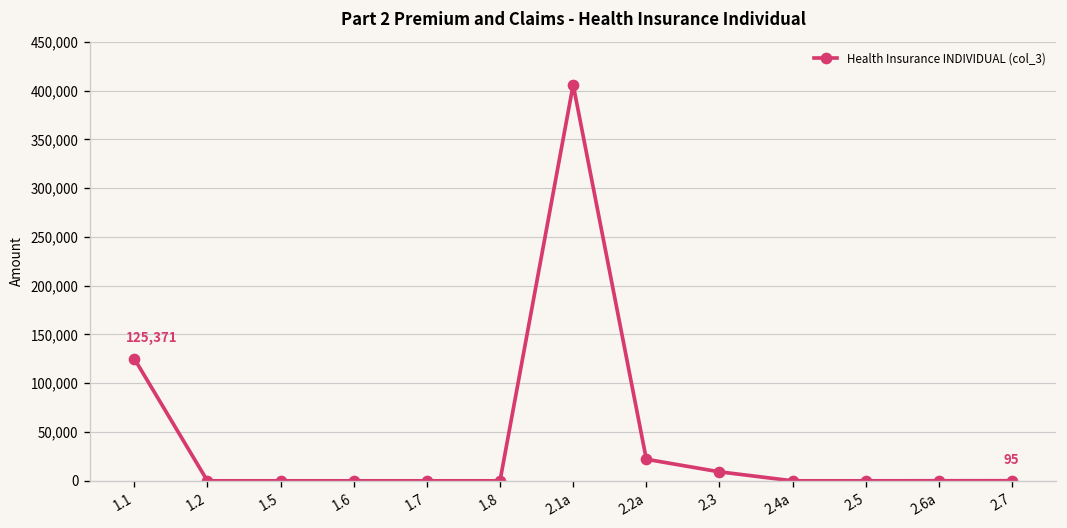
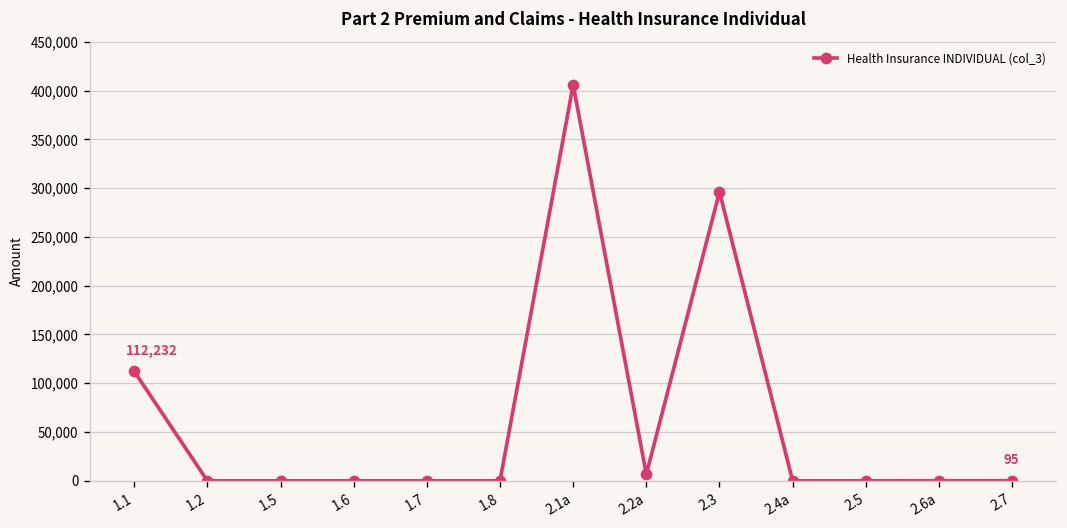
1.1: 125,371 -> 112,232
2.2a: 20,000 -> 10,000
2.3: 10,000 -> 300,000
